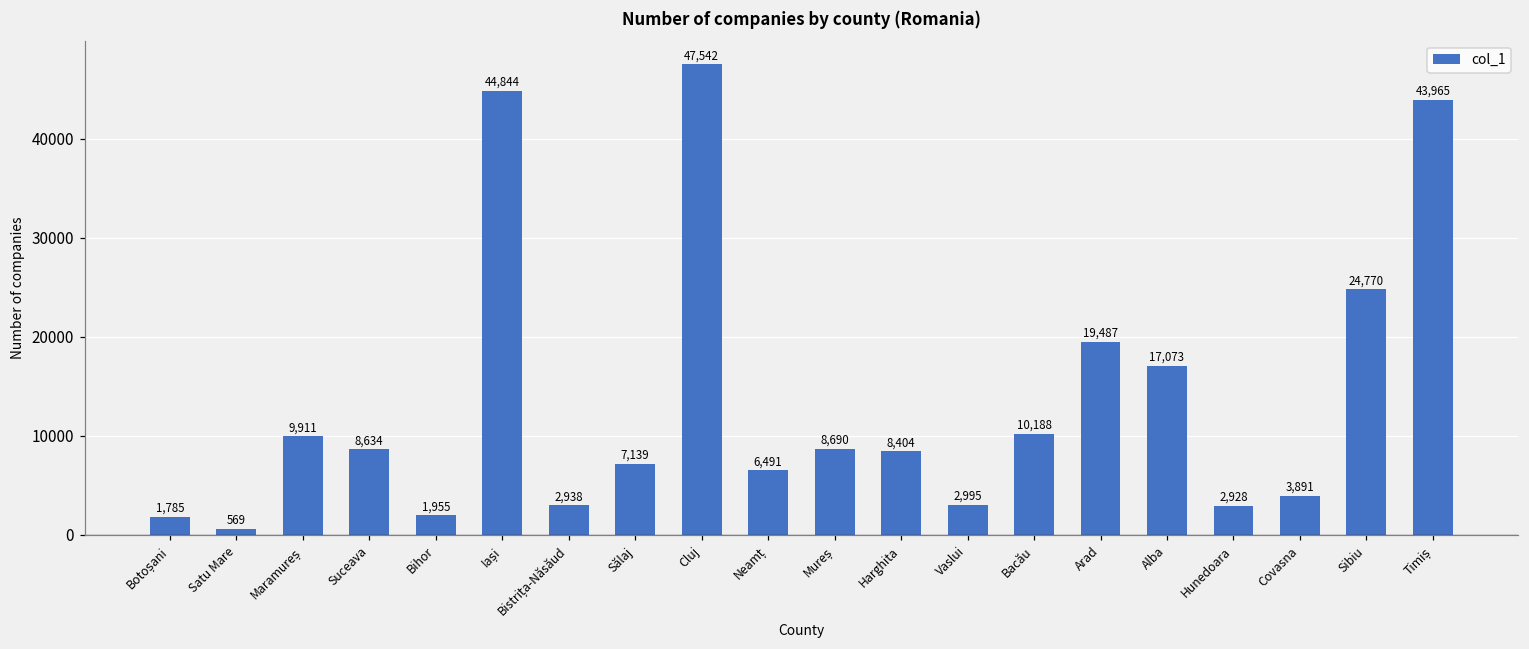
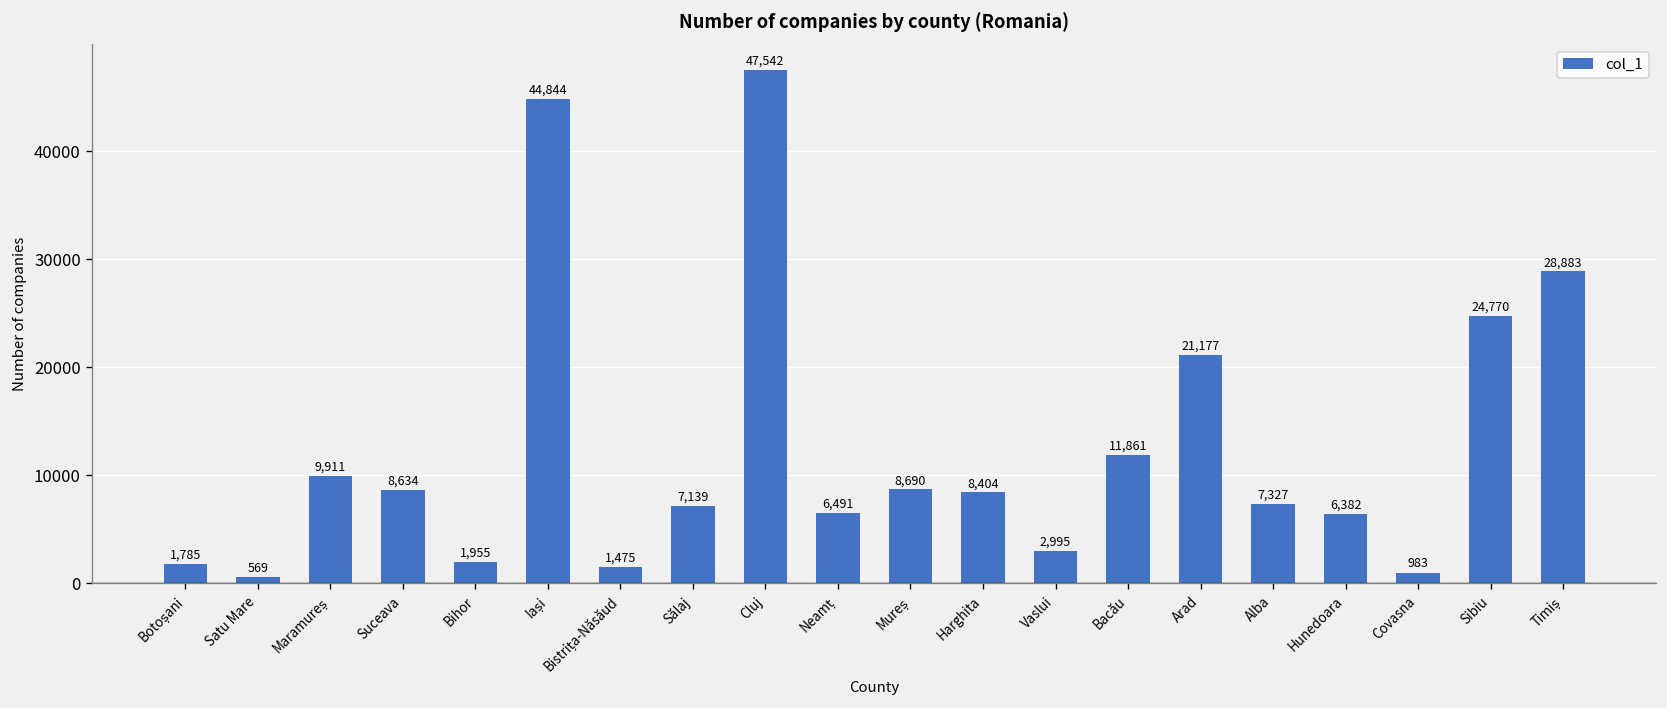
Bistrița-Năsăud: 2,938 -> 1,475
Bacău: 10,188 -> 11,861
Arad: 19,487 -> 21,177
Alba: 17,073 -> 7,327
Hunedoara: 2,928 -> 6,382
Covasna: 3,891 -> 983
Timiș: 43,965 -> 28,883
